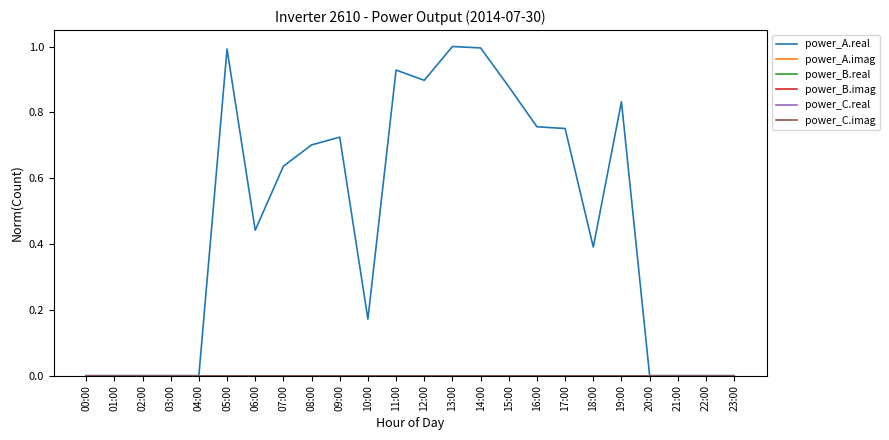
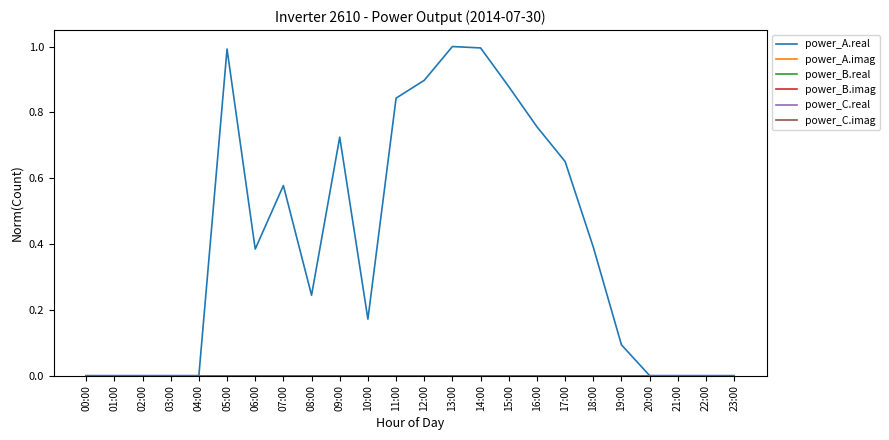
power_A.real, 06:00: 0.44 -> 0.38
power_A.real, 07:00: 0.64 -> 0.58
power_A.real, 08:00: 0.70 -> 0.24
power_A.real, 11:00: 0.93 -> 0.84
power_A.real, 17:00: 0.75 -> 0.65
power_A.real, 19:00: 0.83 -> 0.09
